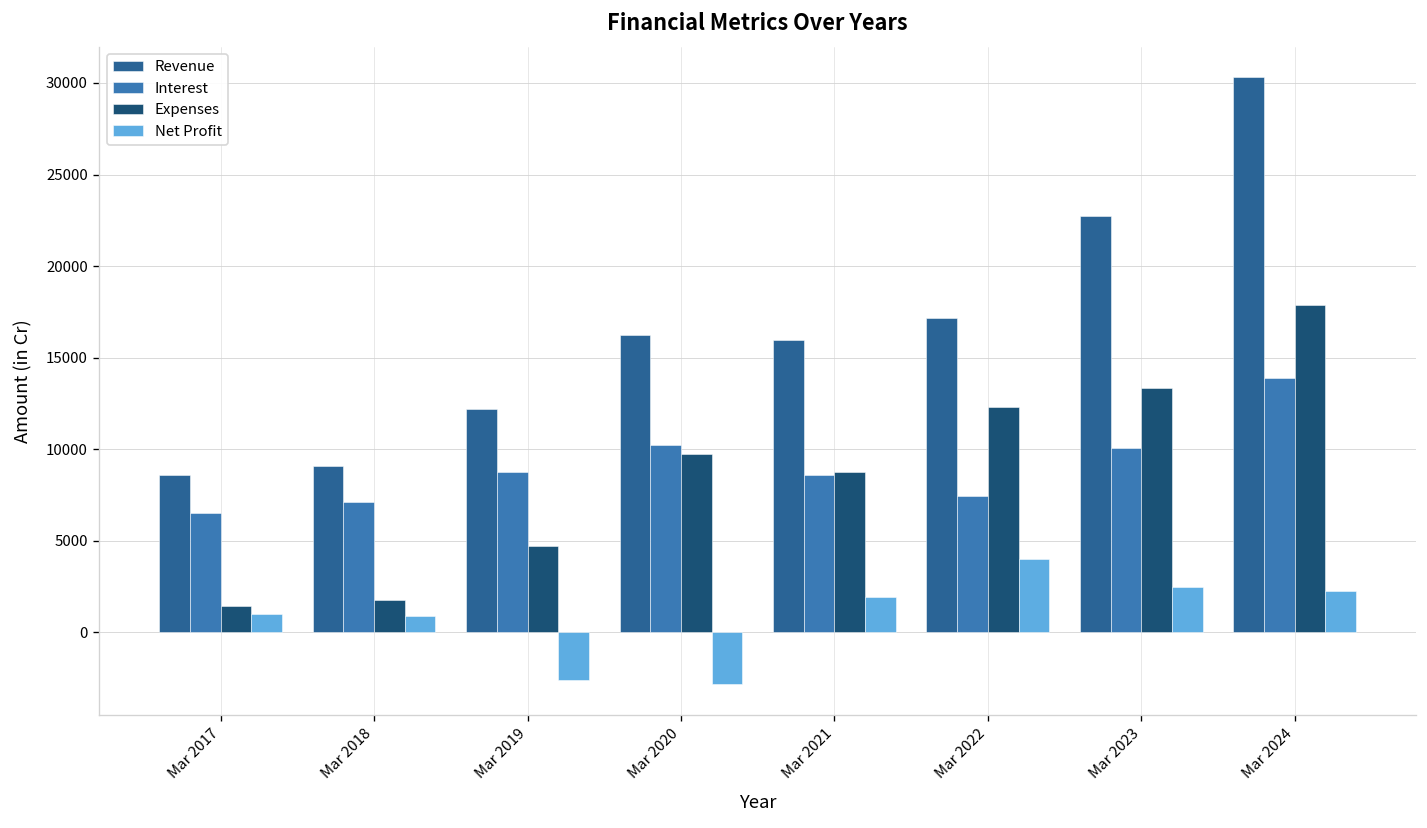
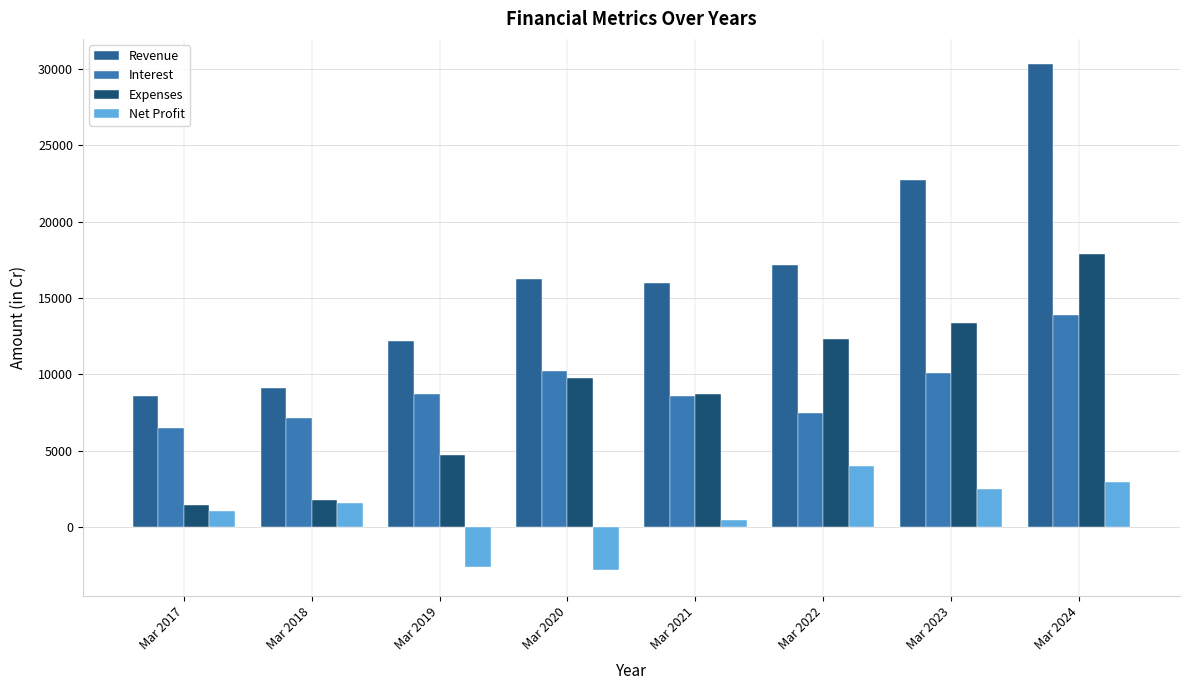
Net Profit, Mar 2018: 900 -> 1500
Net Profit, Mar 2021: 1900 -> 500
Net Profit, Mar 2024: 2300 -> 2900
